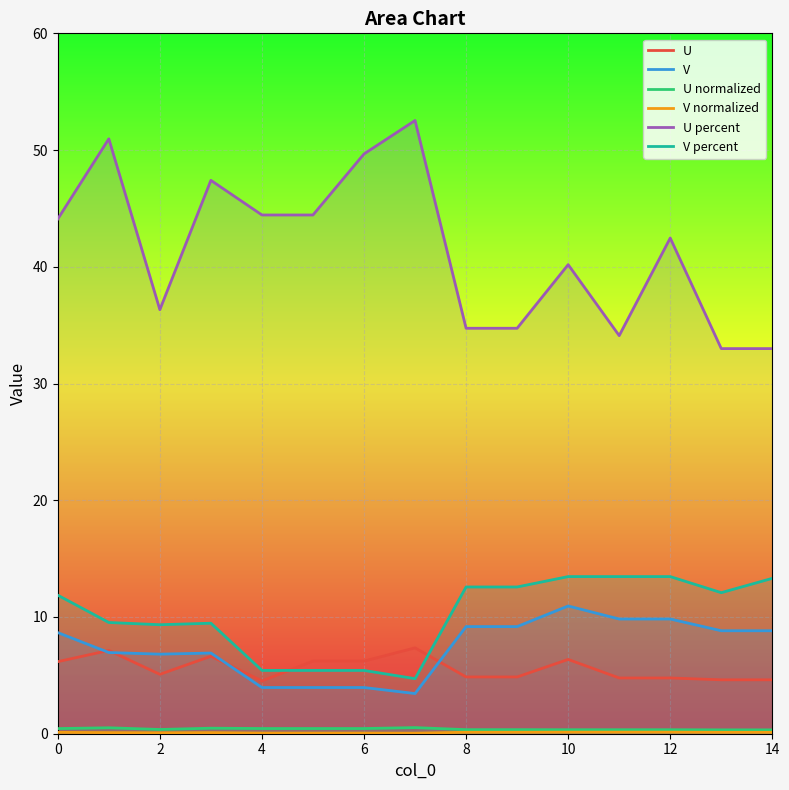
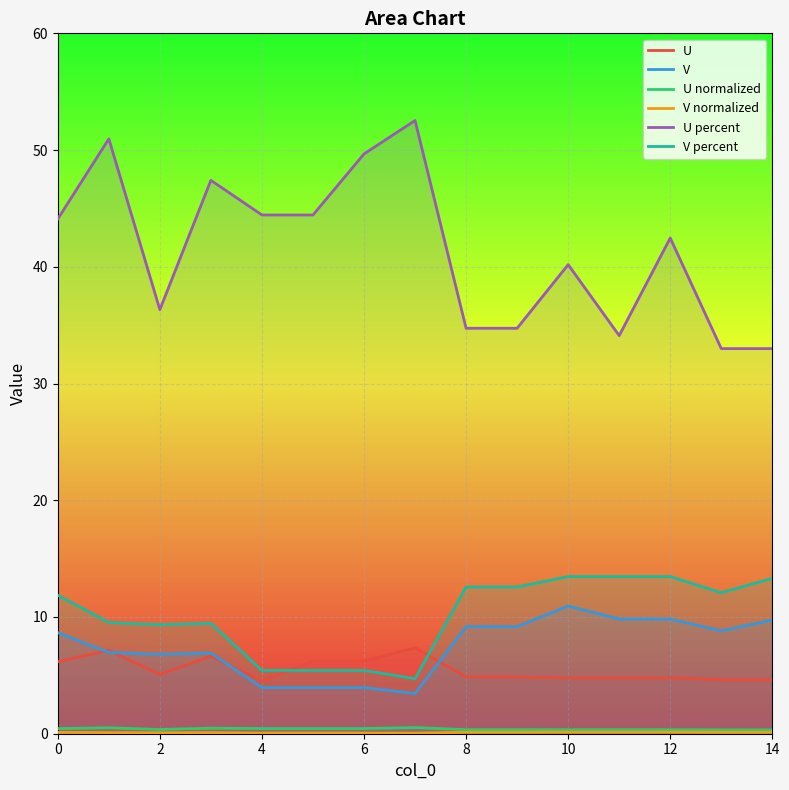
U, 10: 6.4 -> 4.8
V, 14: 8.8 -> 9.7
